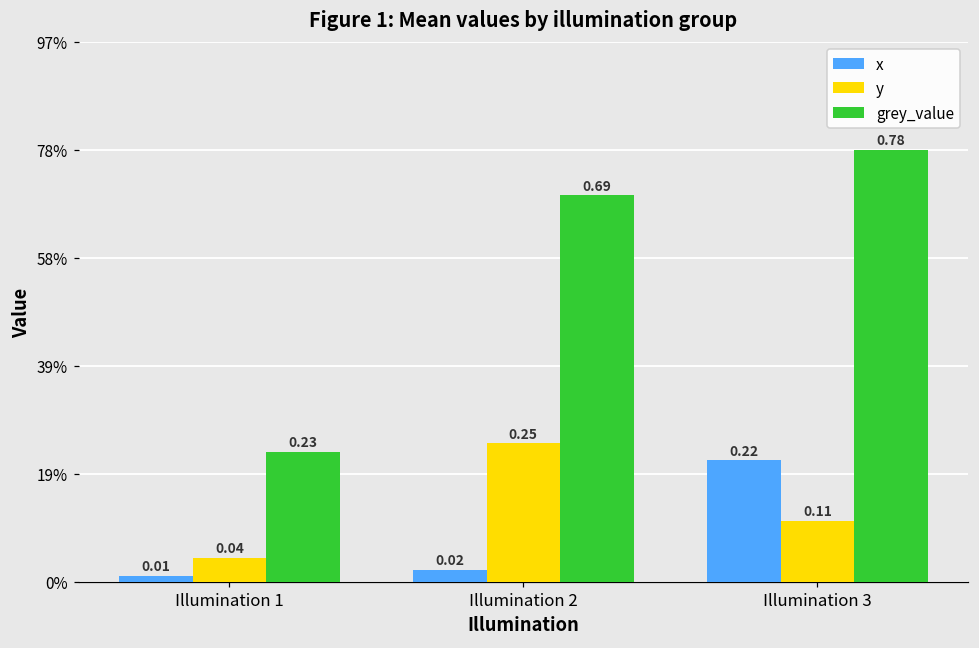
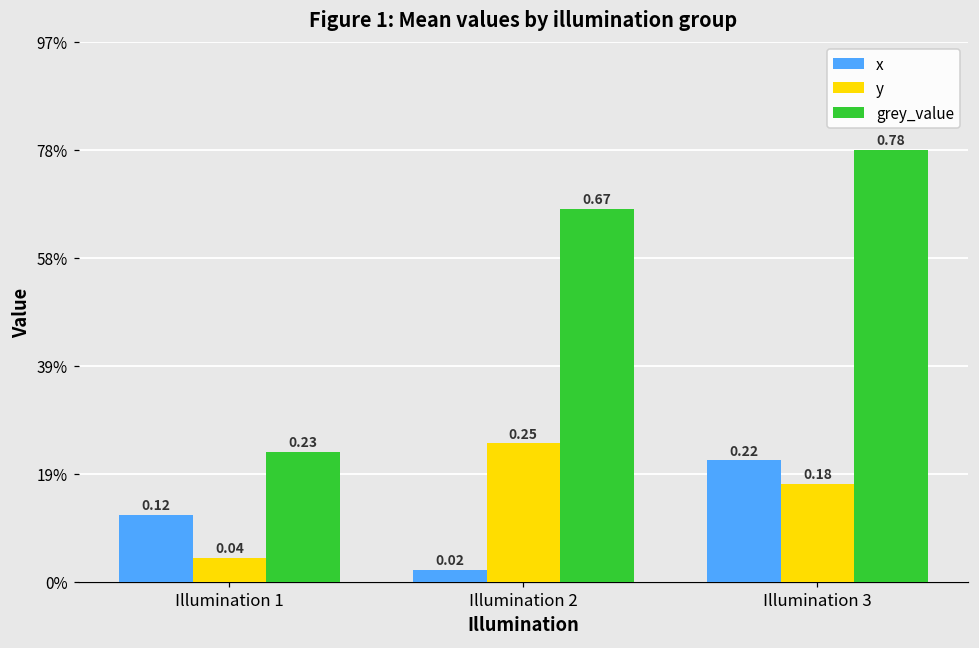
x, Illumination 1: 0.01 -> 0.12
grey_value, Illumination 2: 0.69 -> 0.67
y, Illumination 3: 0.11 -> 0.18
